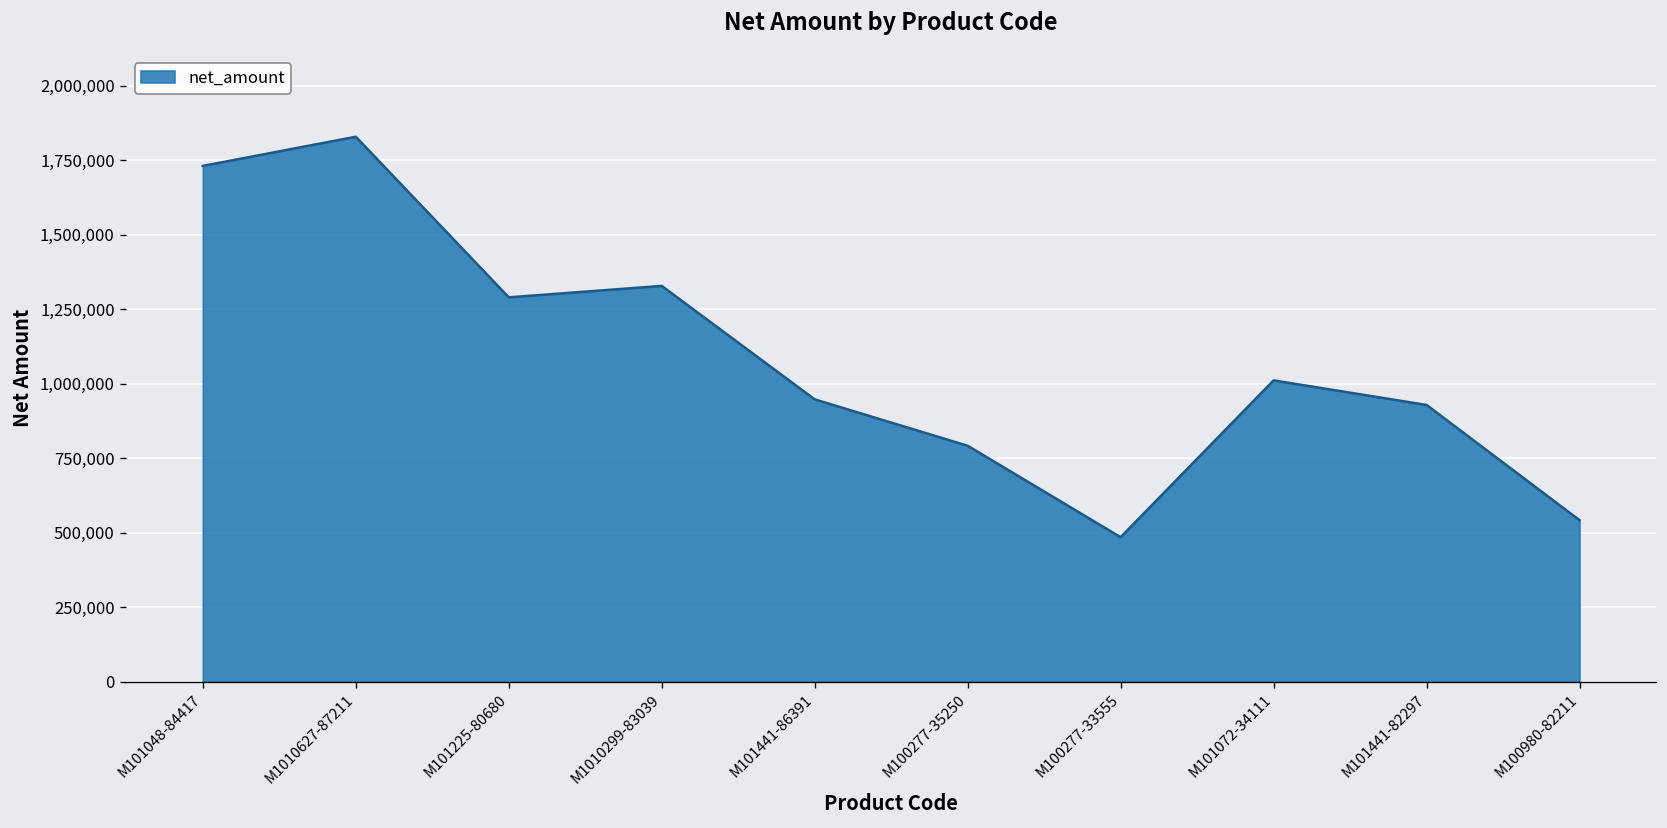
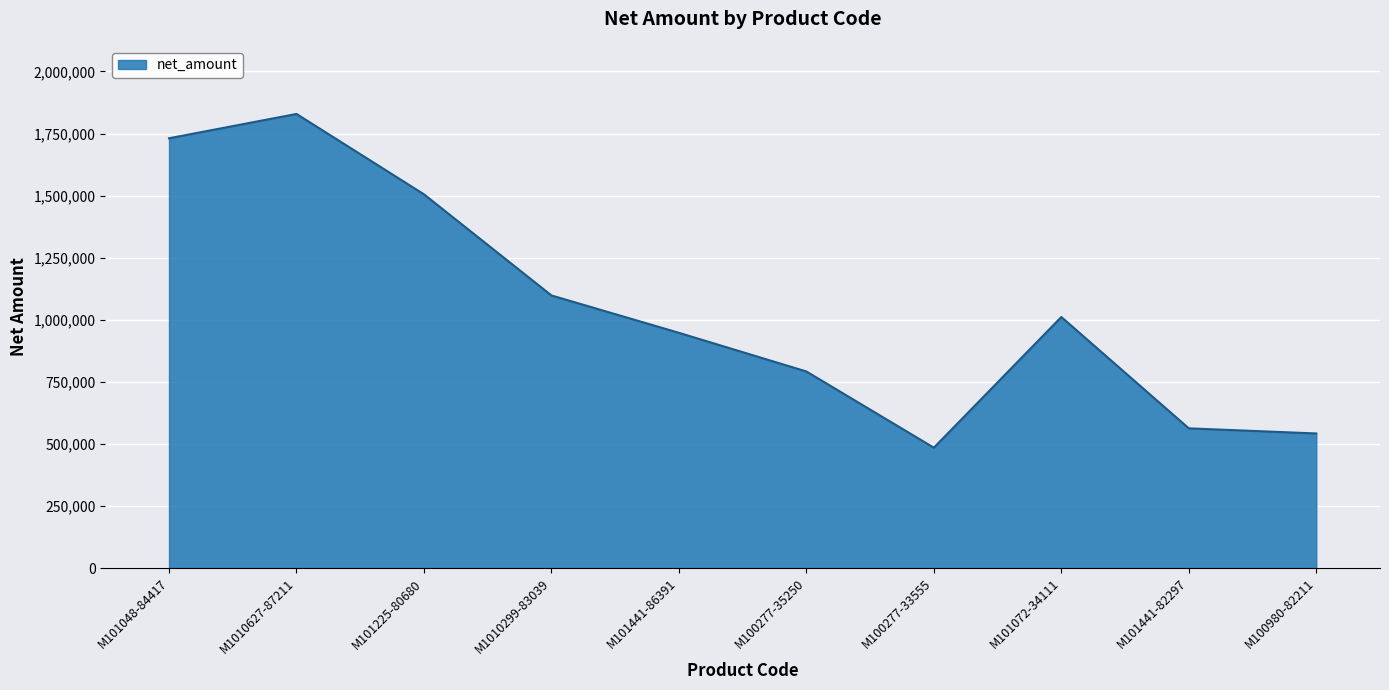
M101225-80680: 1,290,000 -> 1,510,000
M1010299-83039: 1,330,000 -> 1,100,000
M101441-82297: 930,000 -> 560,000
